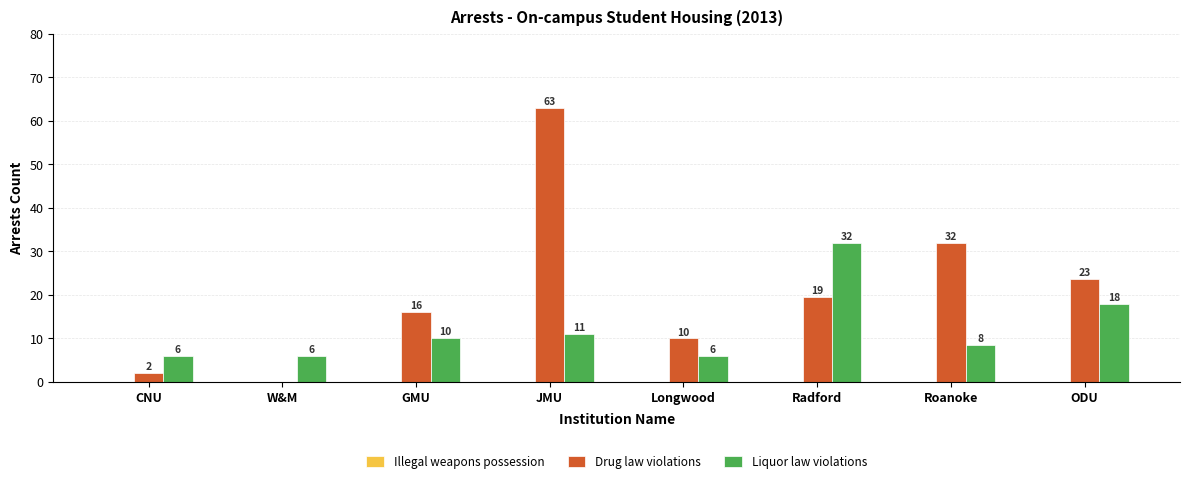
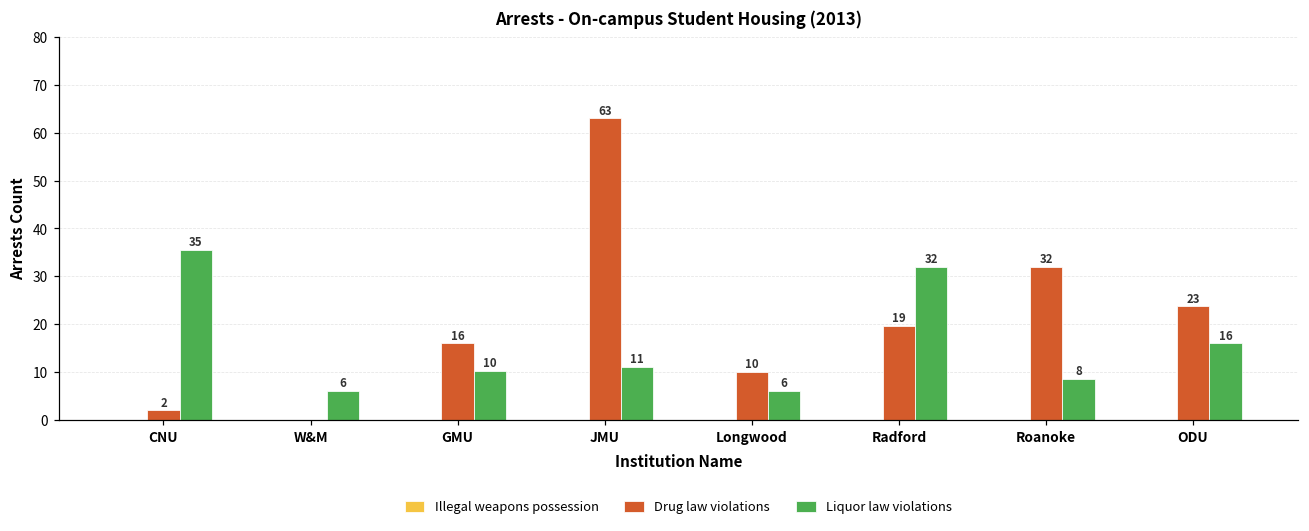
Liquor law violations, CNU: 6 -> 35
Liquor law violations, ODU: 18 -> 16
